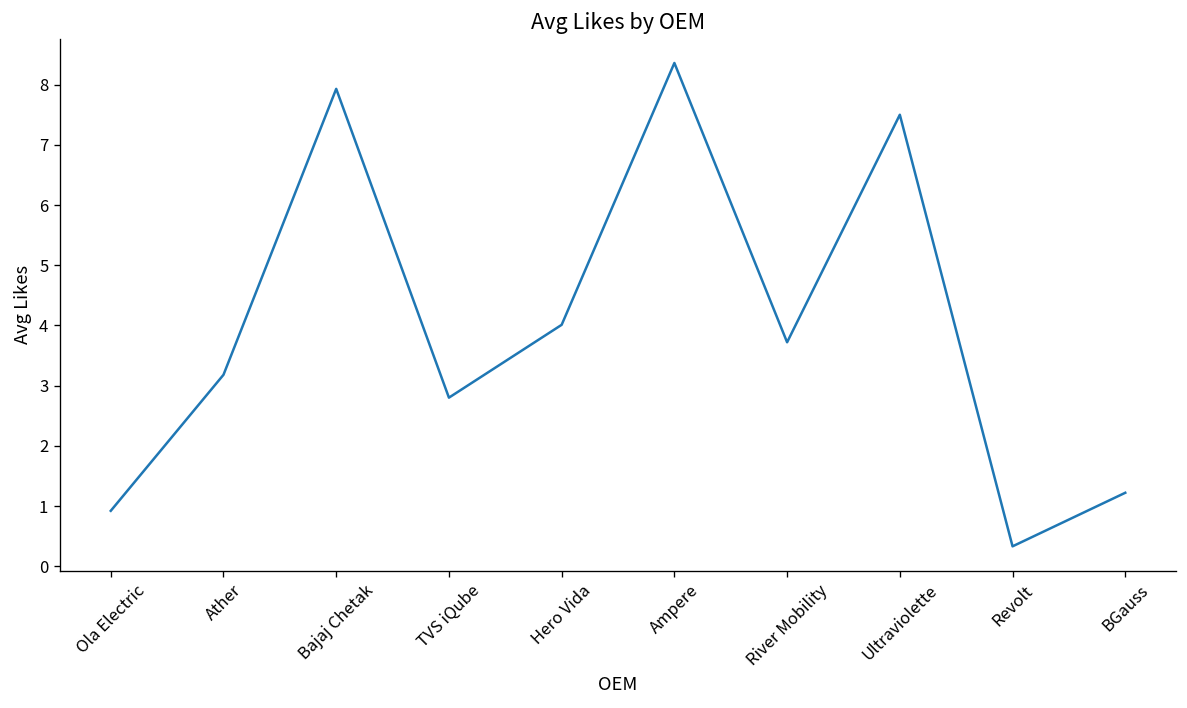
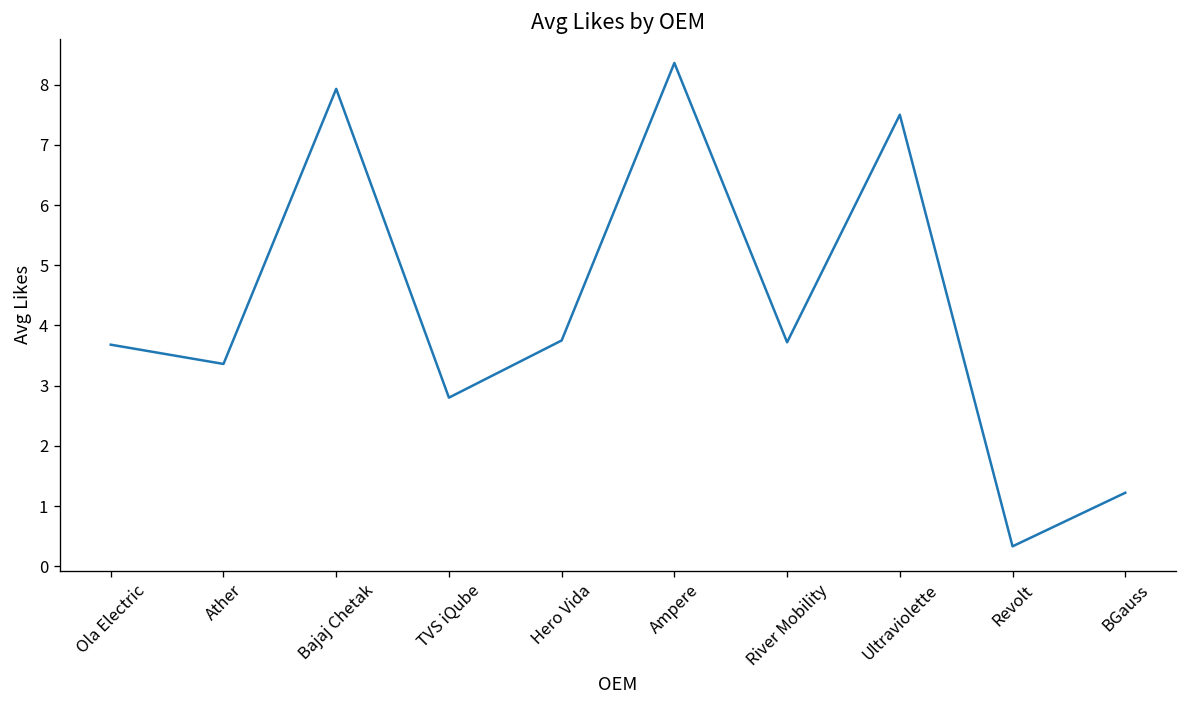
Ola Electric: 0.9 -> 3.7
Ather: 3.2 -> 3.4
Hero Vida: 4.0 -> 3.8
